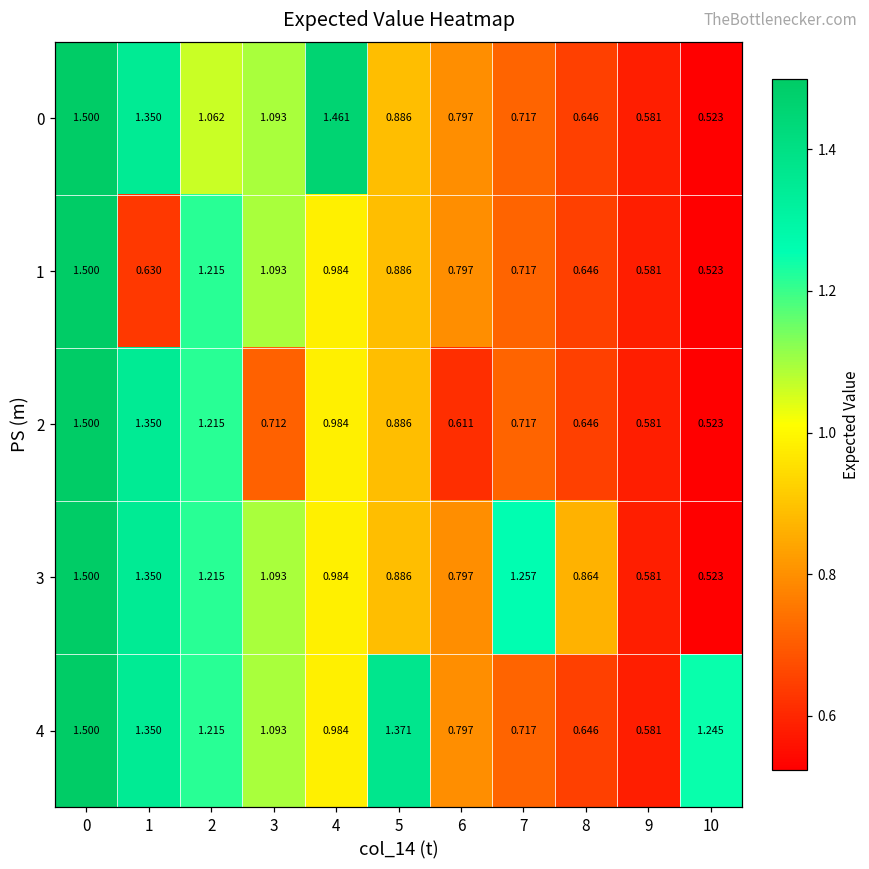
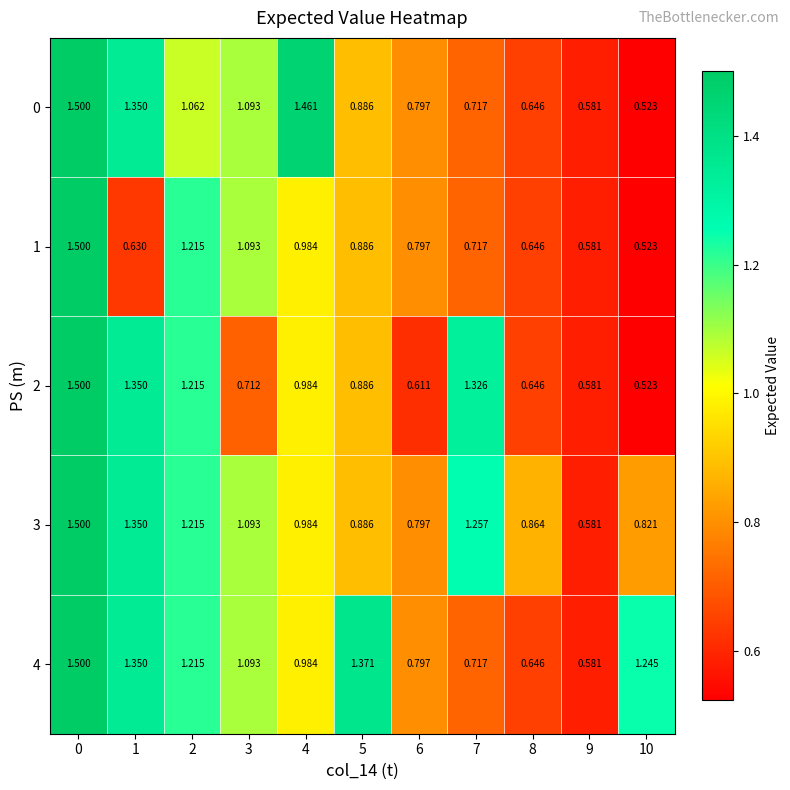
2, 7: 0.717 -> 1.326
3, 10: 0.523 -> 0.821
